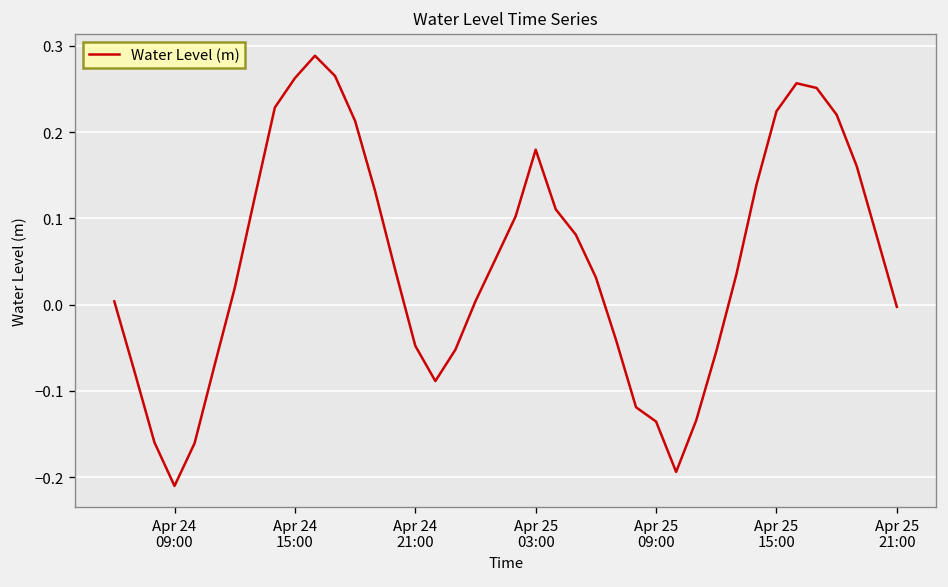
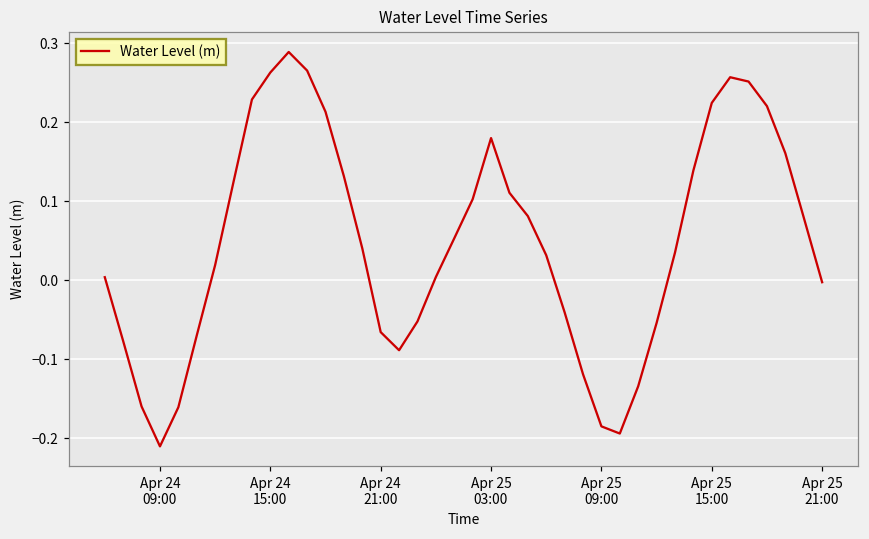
Apr 24 21:00: -0.05 -> -0.07
Apr 25 09:00: -0.14 -> -0.18
